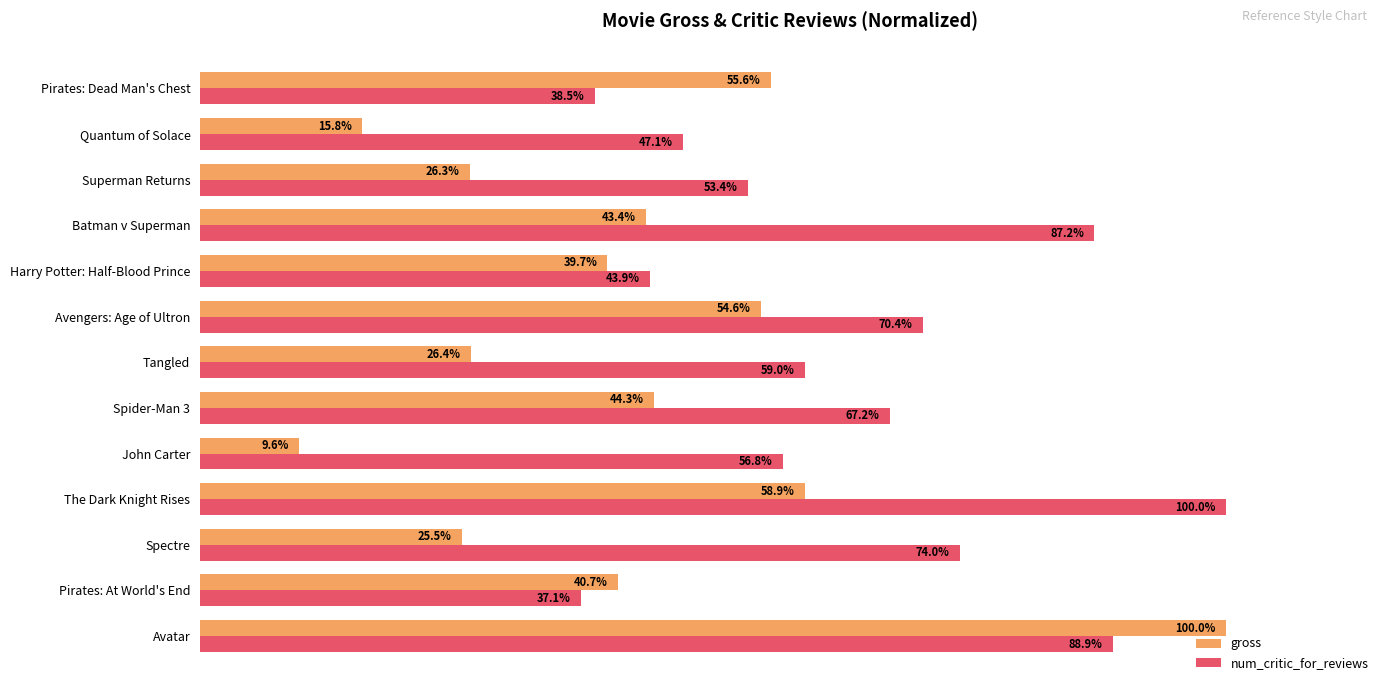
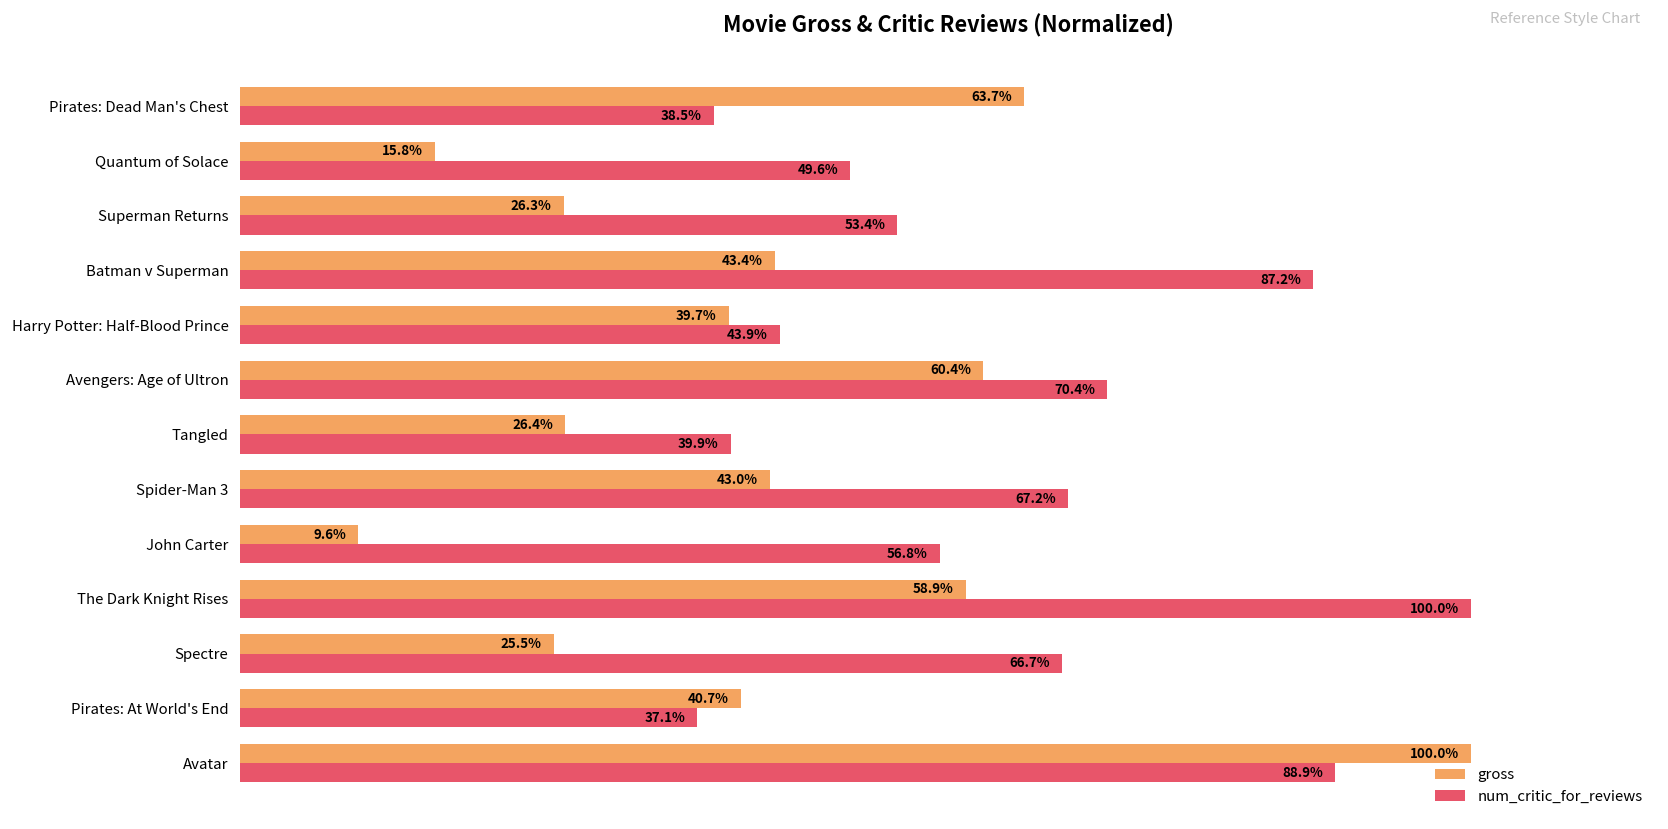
gross, Pirates: Dead Man's Chest: 55.6% -> 63.7%
num_critic_for_reviews, Quantum of Solace: 47.1% -> 49.6%
gross, Avengers: Age of Ultron: 54.6% -> 60.4%
num_critic_for_reviews, Tangled: 59.0% -> 39.9%
gross, Spider-Man 3: 44.3% -> 43.0%
num_critic_for_reviews, Spectre: 74.0% -> 66.7%
